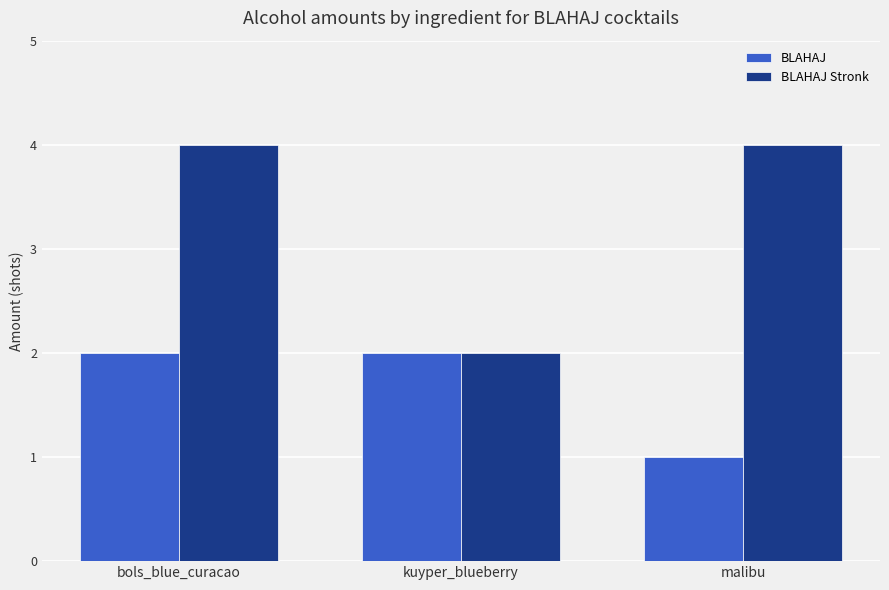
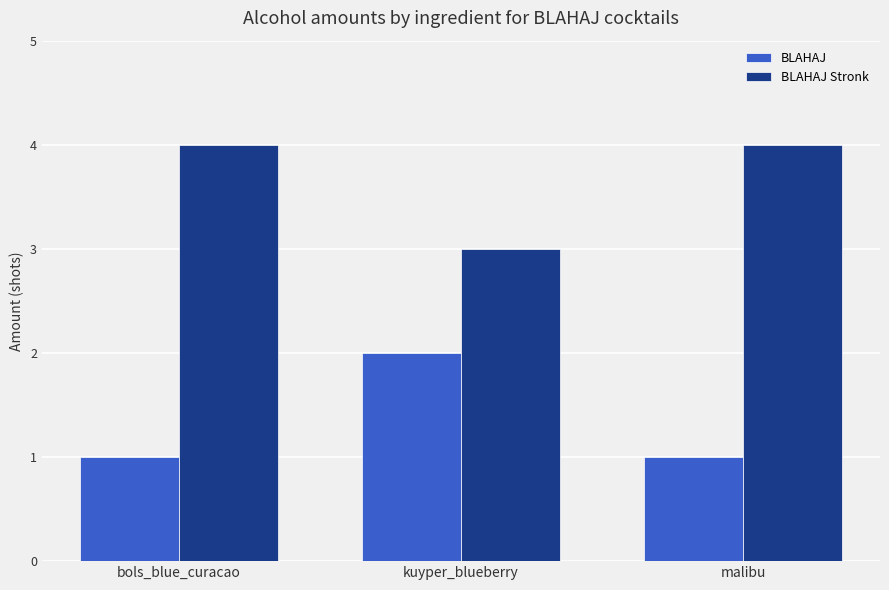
BLAHAJ, bols_blue_curacao: 2 -> 1
BLAHAJ Stronk, kuyper_blueberry: 2 -> 3
